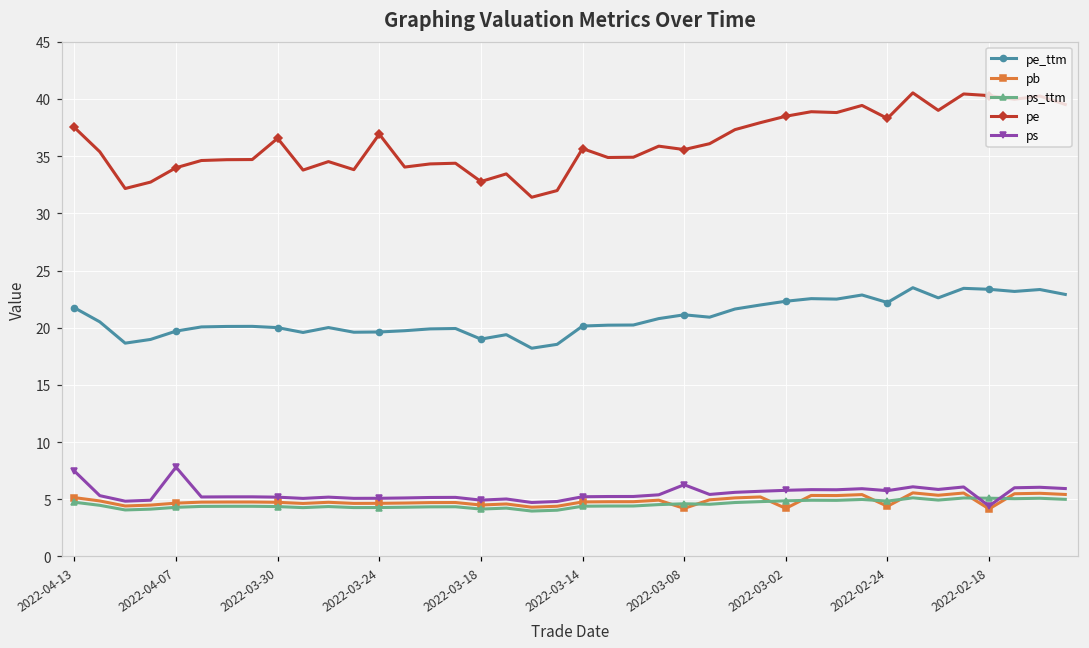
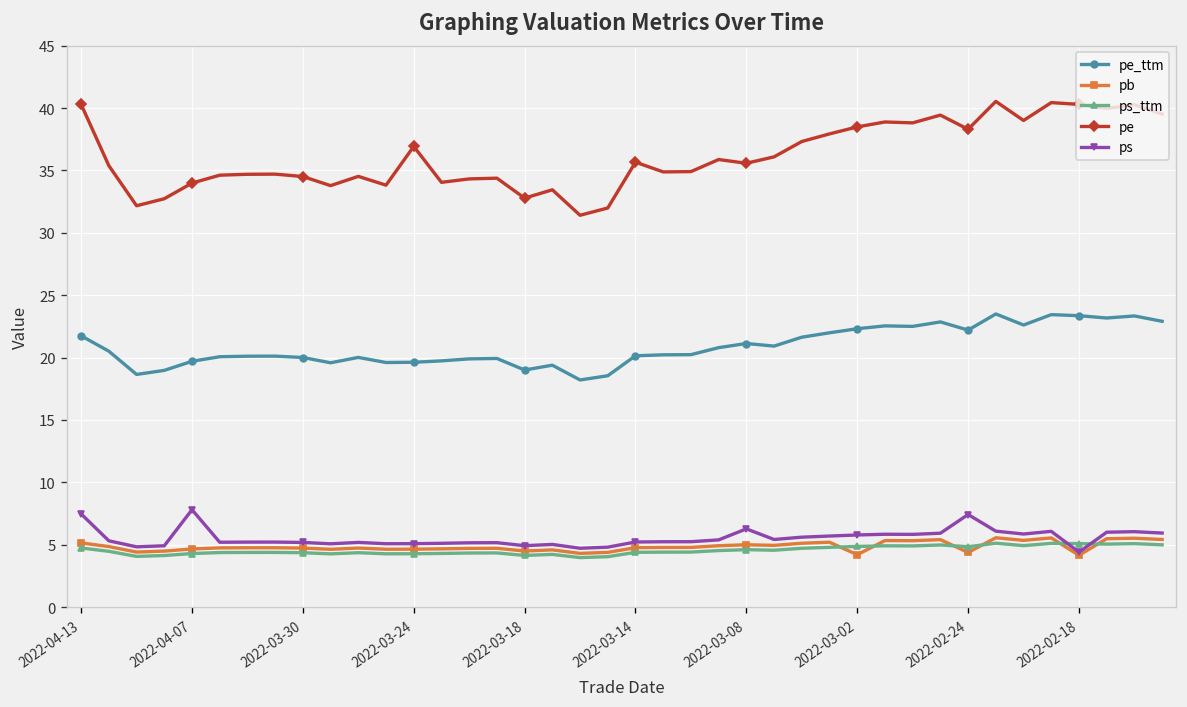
pe, 2022-04-13: 37.5 -> 40.3
pe, 2022-03-30: 36.6 -> 34.5
pb, 2022-03-08: 4.2 -> 5.0
ps, 2022-02-24: 5.8 -> 7.4
